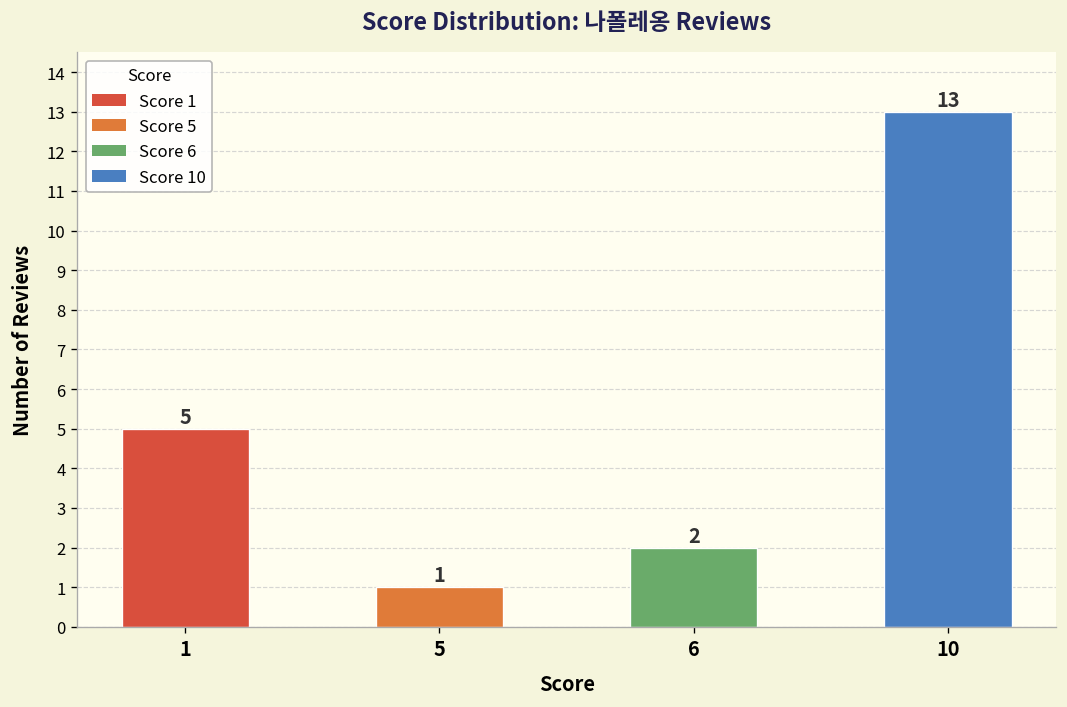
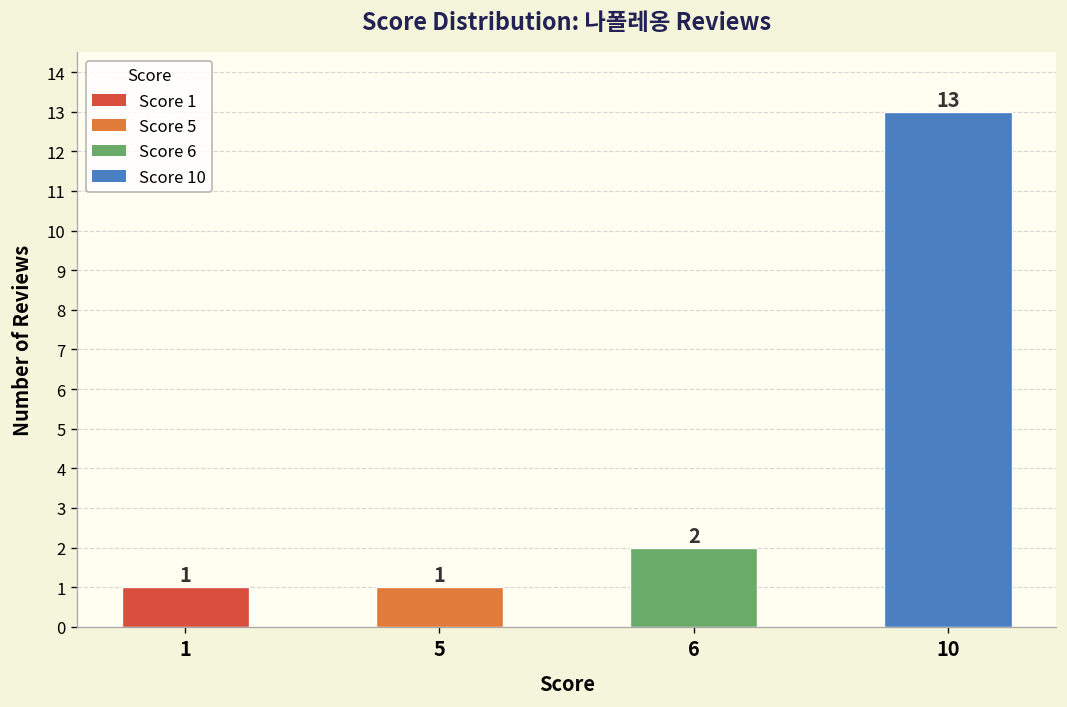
1: 5 -> 1
